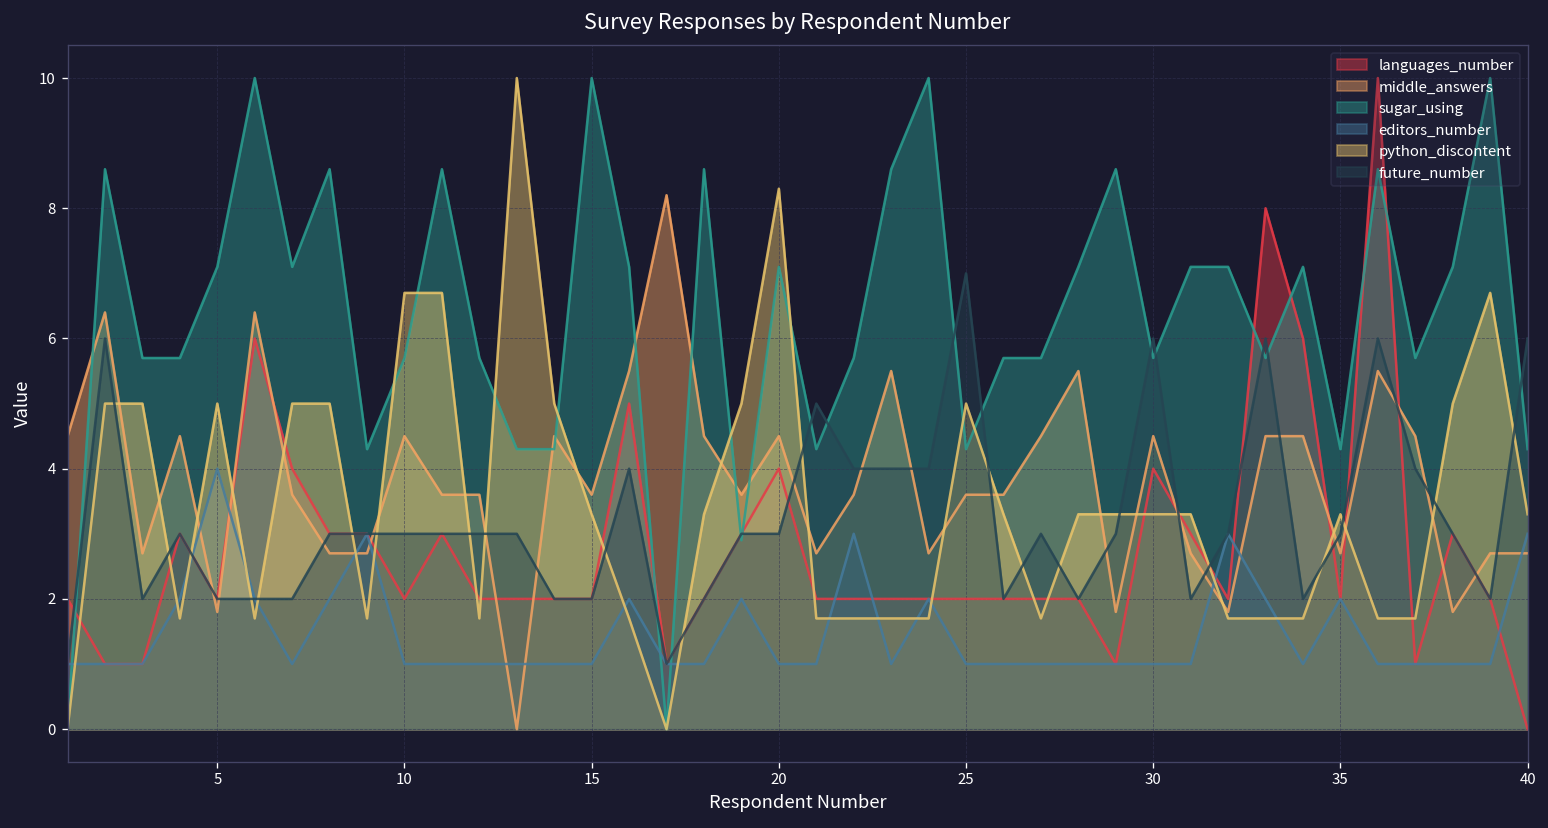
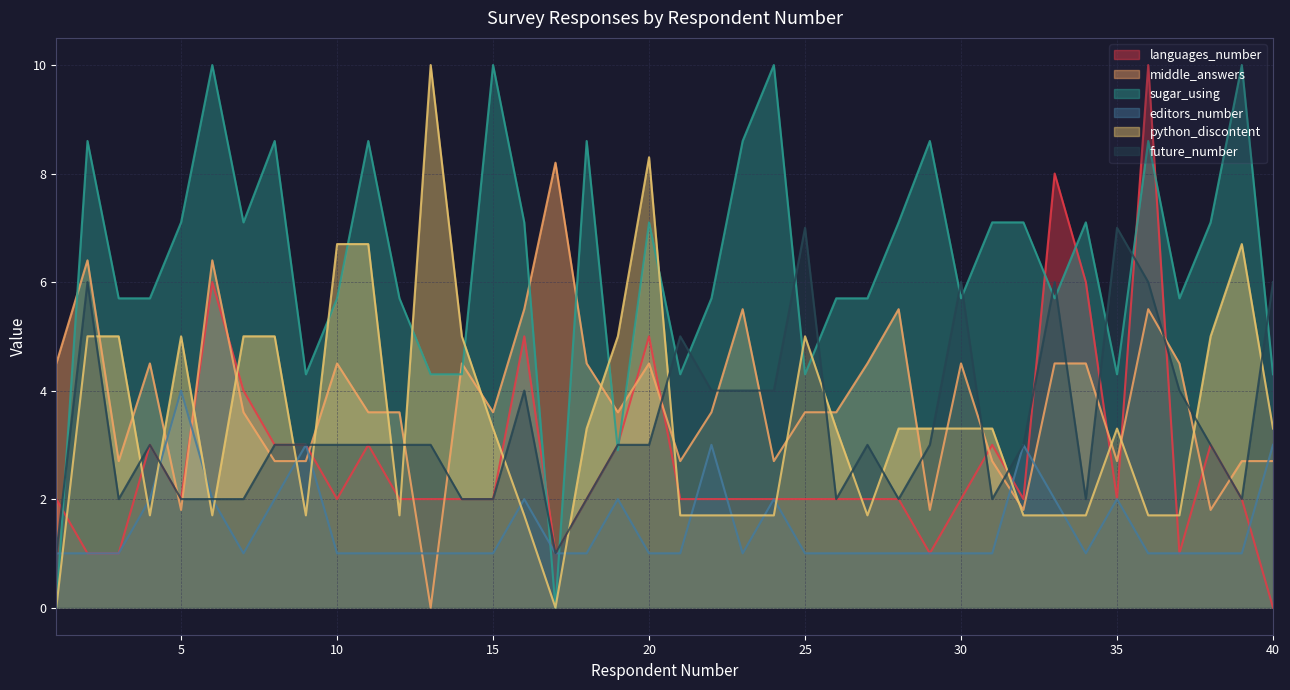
languages_number, 20: 4 -> 5
languages_number, 30: 4 -> 2
future_number, 35: 3 -> 7
